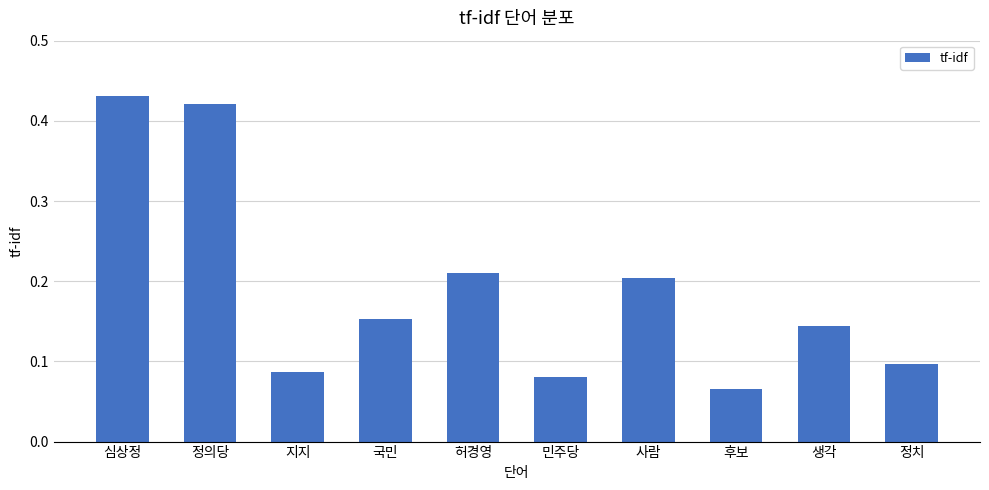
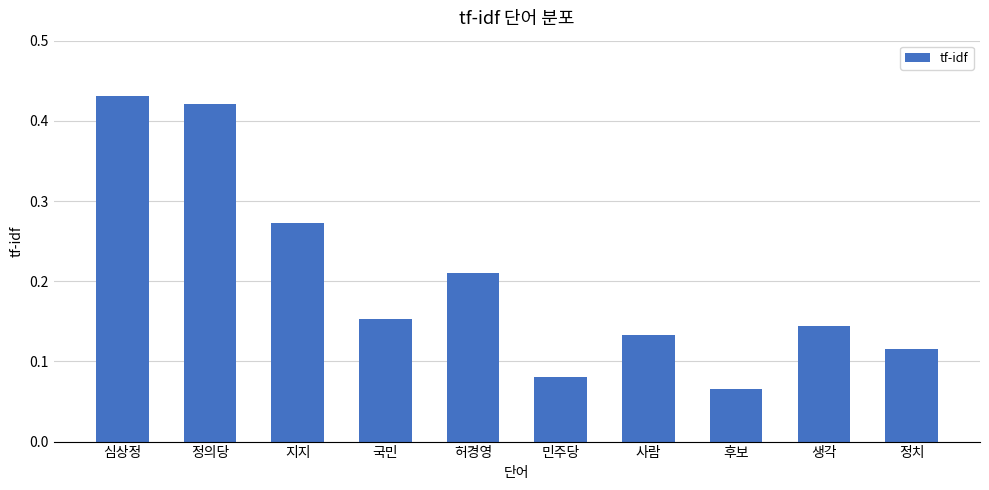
지지: 0.09 -> 0.27
사람: 0.20 -> 0.13
정치: 0.10 -> 0.12
